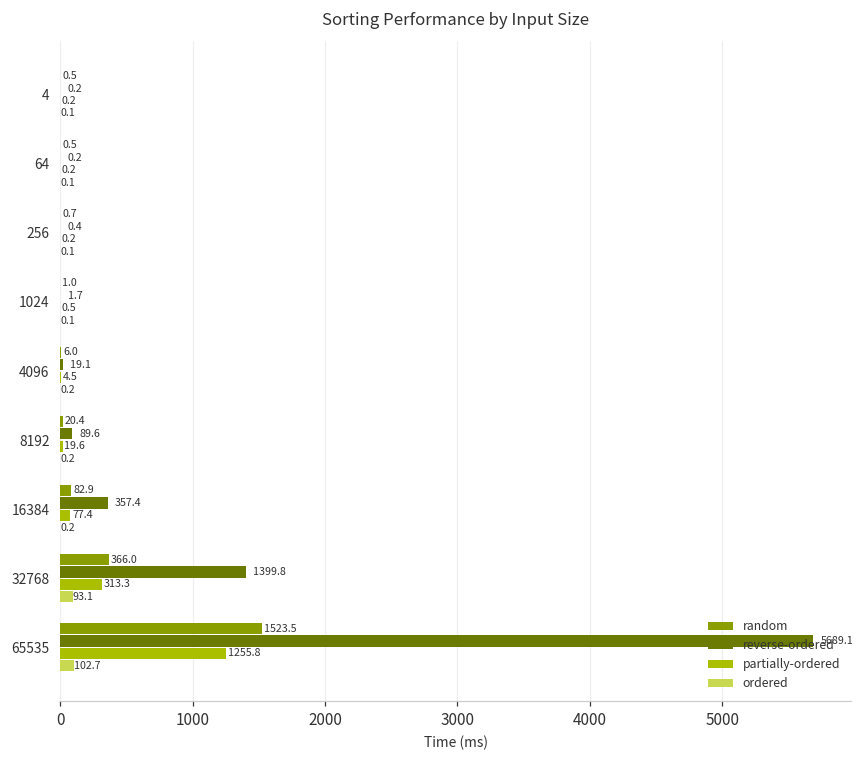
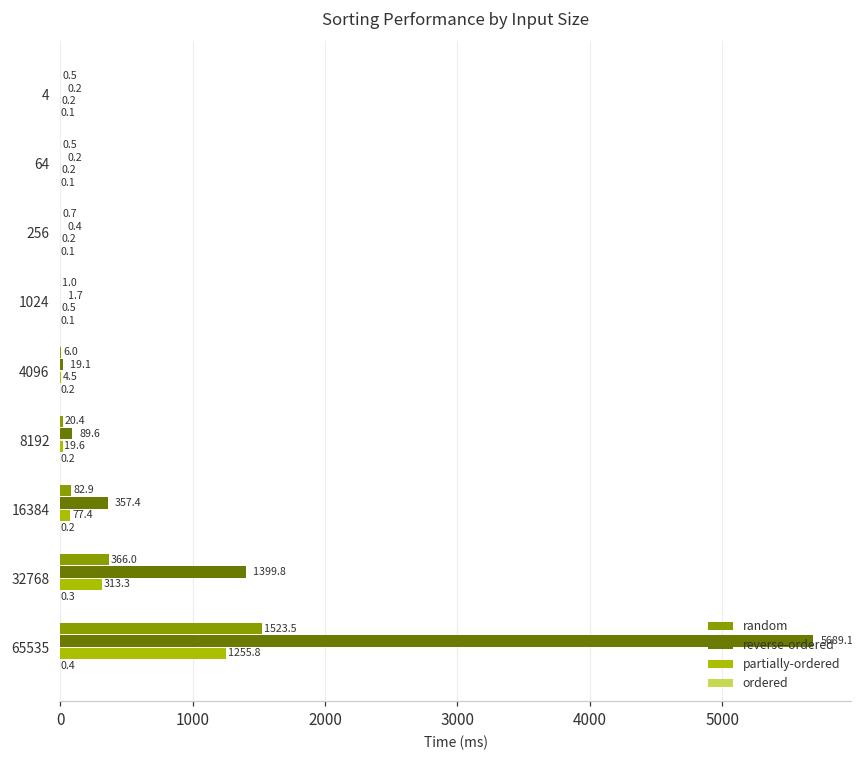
ordered, 32768: 93.1 -> 0.3
ordered, 65535: 102.7 -> 0.4
